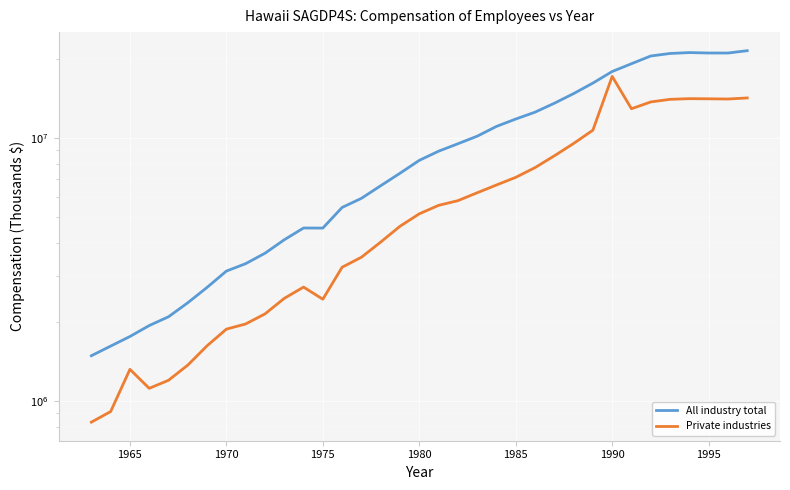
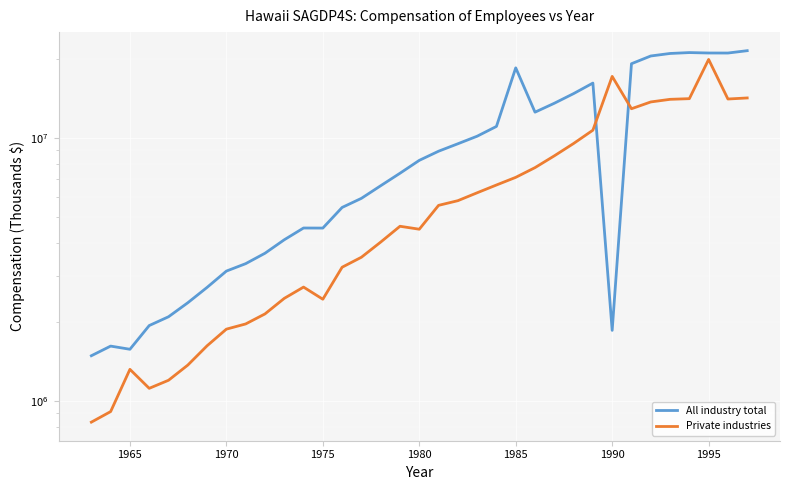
All industry total, 1965: 1800000 -> 1600000
Private industries, 1980: 5200000 -> 4500000
All industry total, 1985: 12000000 -> 19000000
All industry total, 1990: 18000000 -> 1900000
Private industries, 1995: 14000000 -> 20000000
